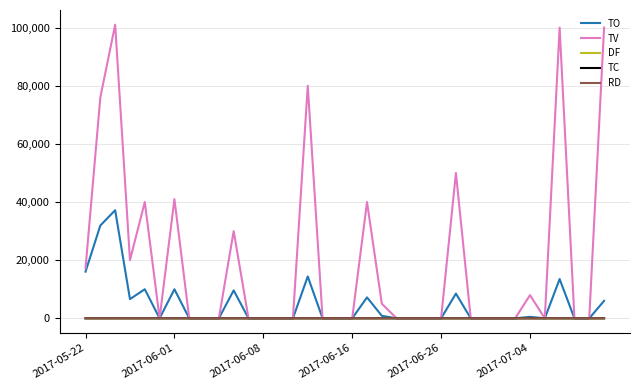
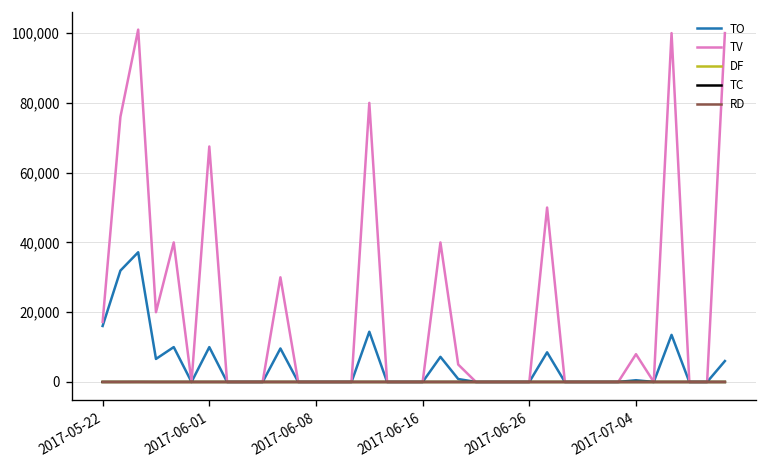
TV, 2017-06-01: 41,000 -> 67,000
